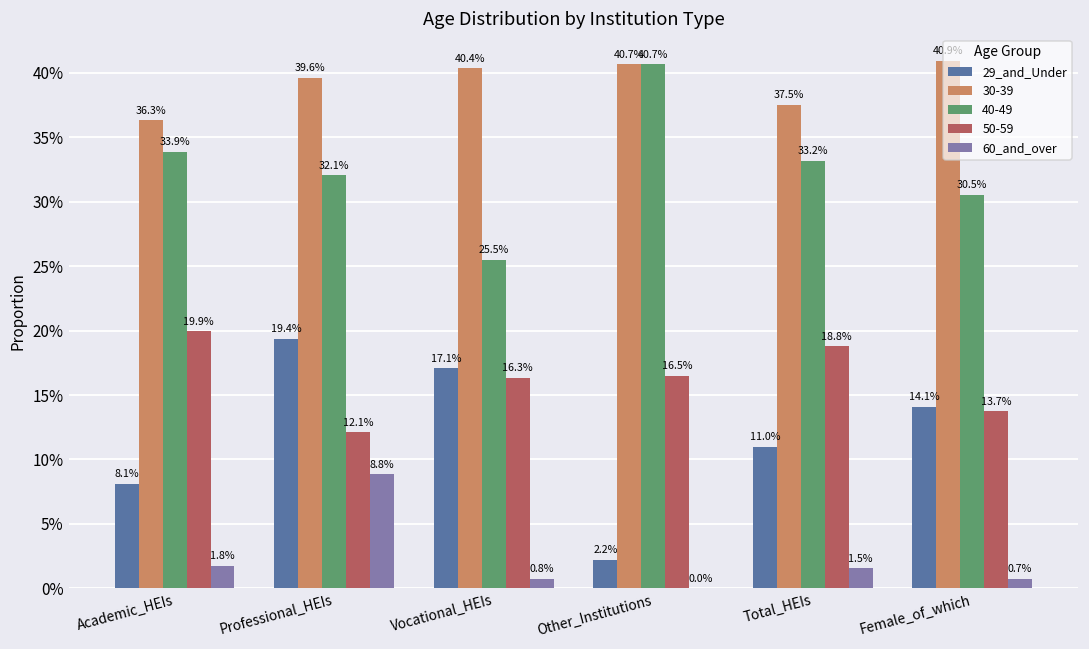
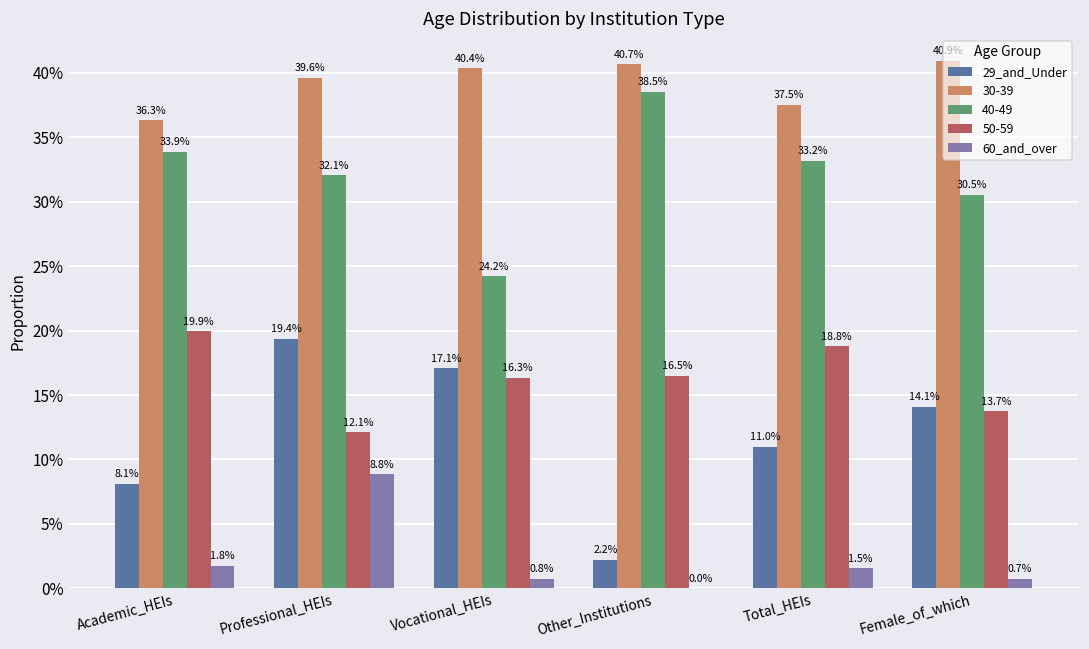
40-49, Vocational_HEIs: 25.5% -> 24.2%
40-49, Other_Institutions: 40.7% -> 38.5%
